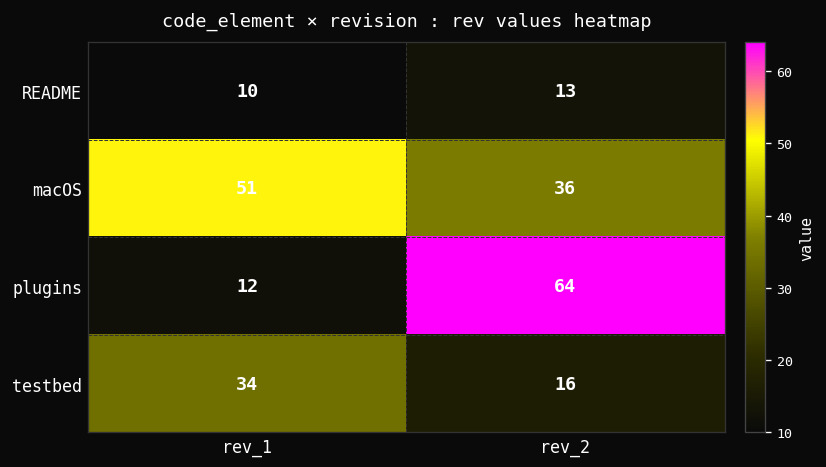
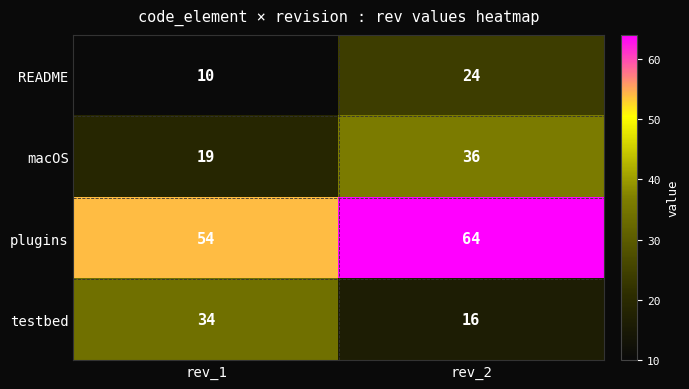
README, rev_2: 13 -> 24
macOS, rev_1: 51 -> 19
plugins, rev_1: 12 -> 54
